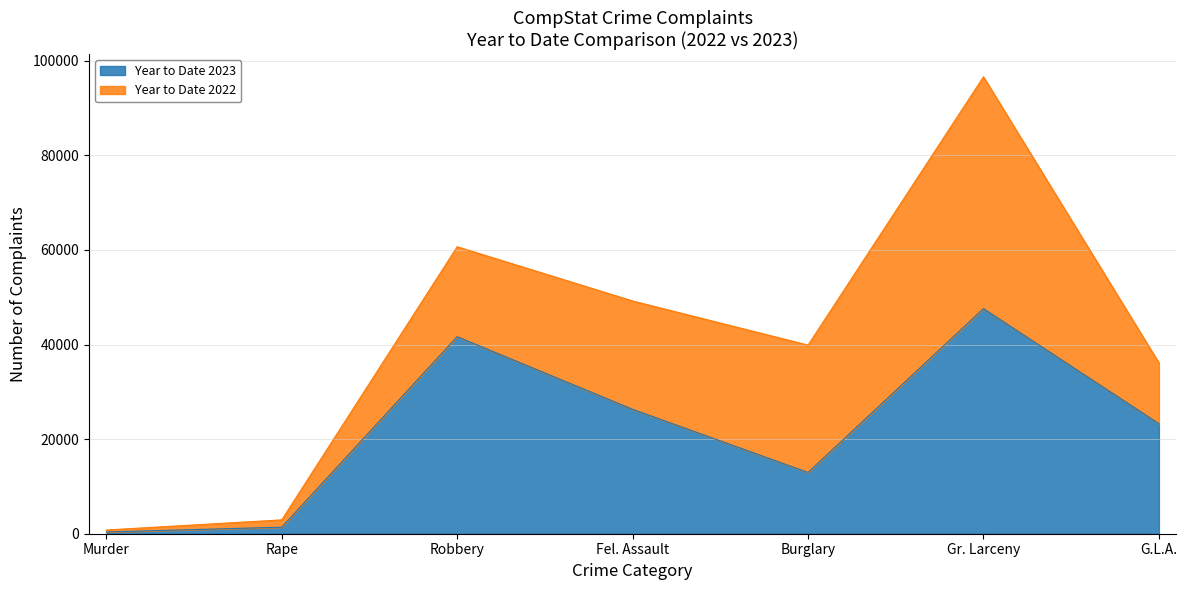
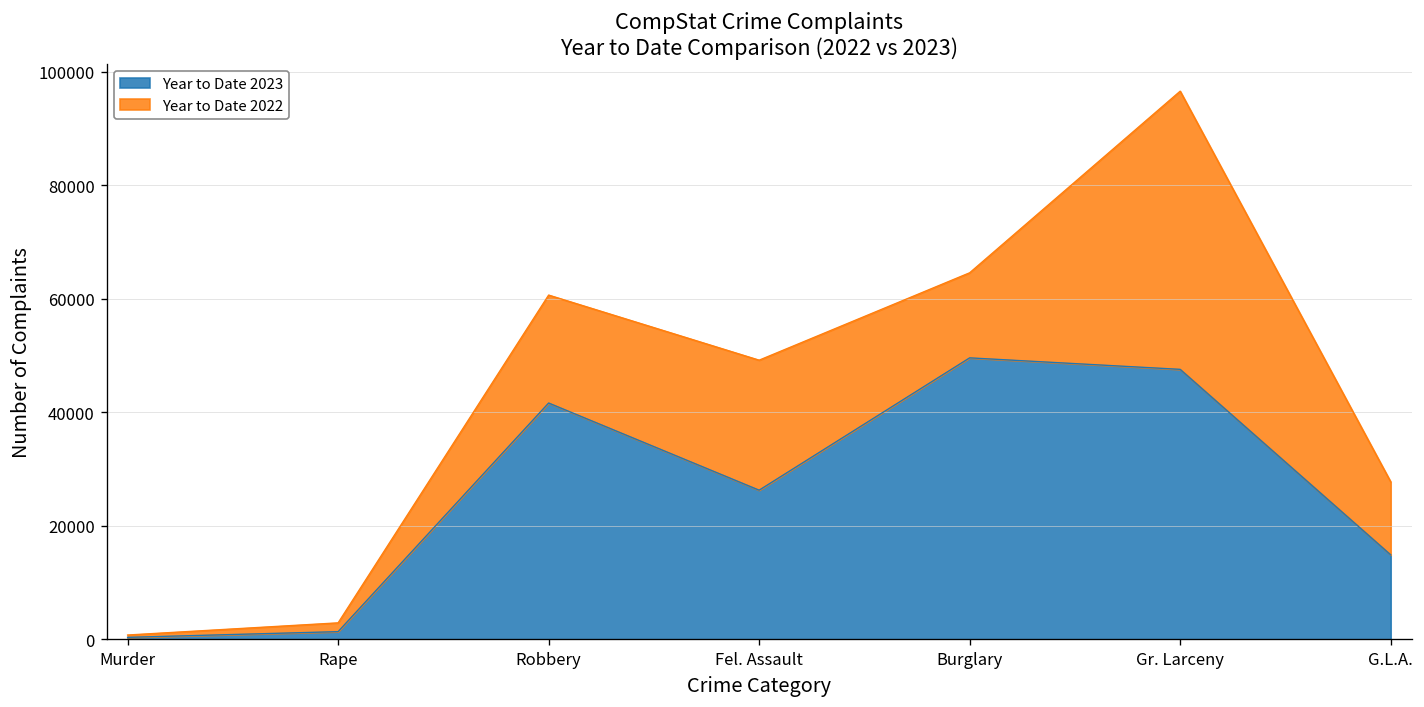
Year to Date 2023, Burglary: 13000 -> 50000
Year to Date 2022, Burglary: 27000 -> 15000
Year to Date 2023, G.L.A.: 23000 -> 15000
